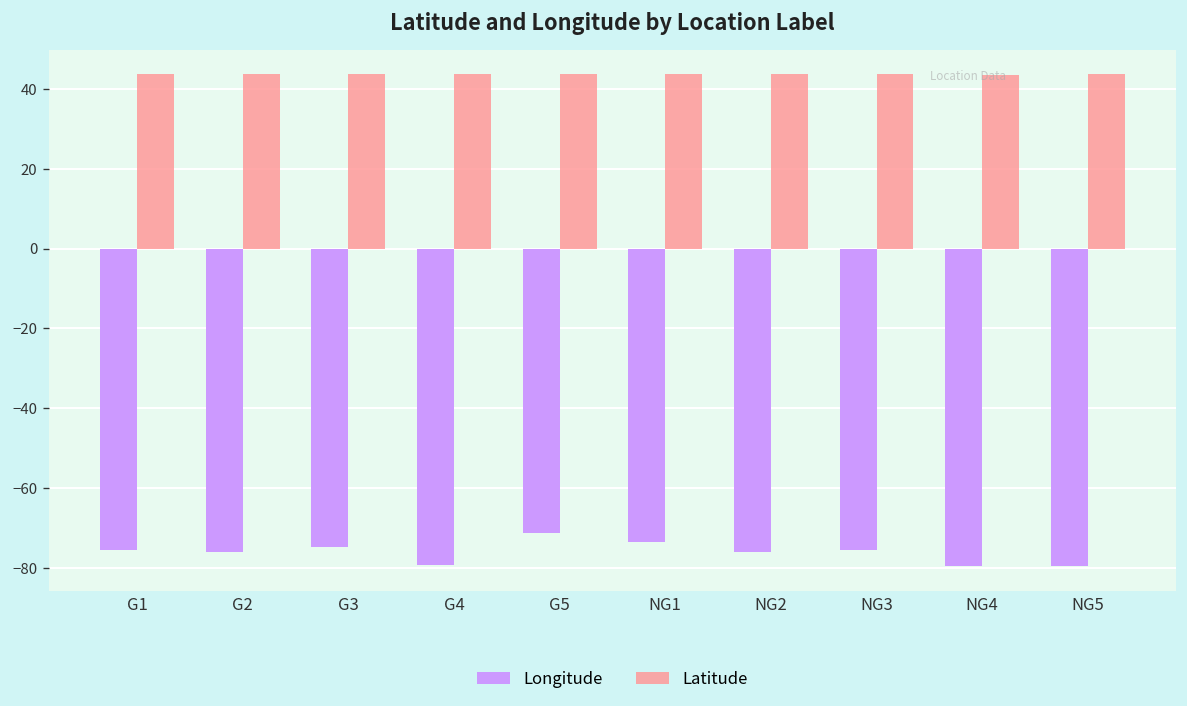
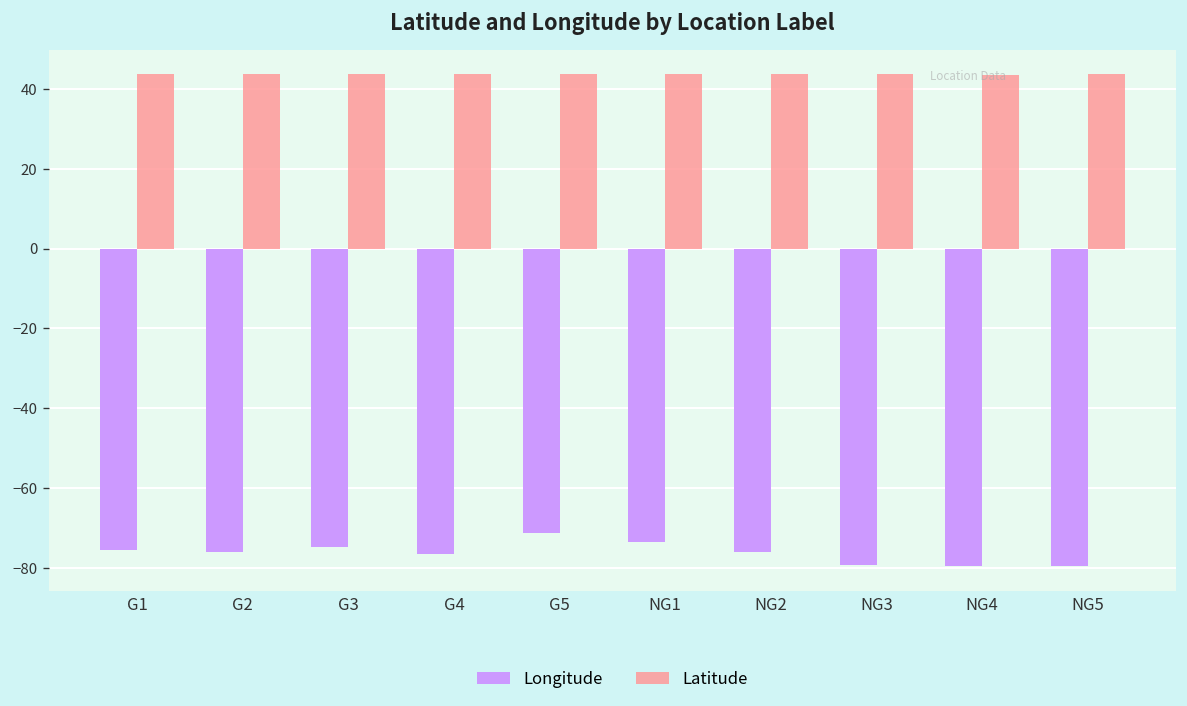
Longitude, G4: -79 -> -77
Longitude, NG3: -76 -> -79
